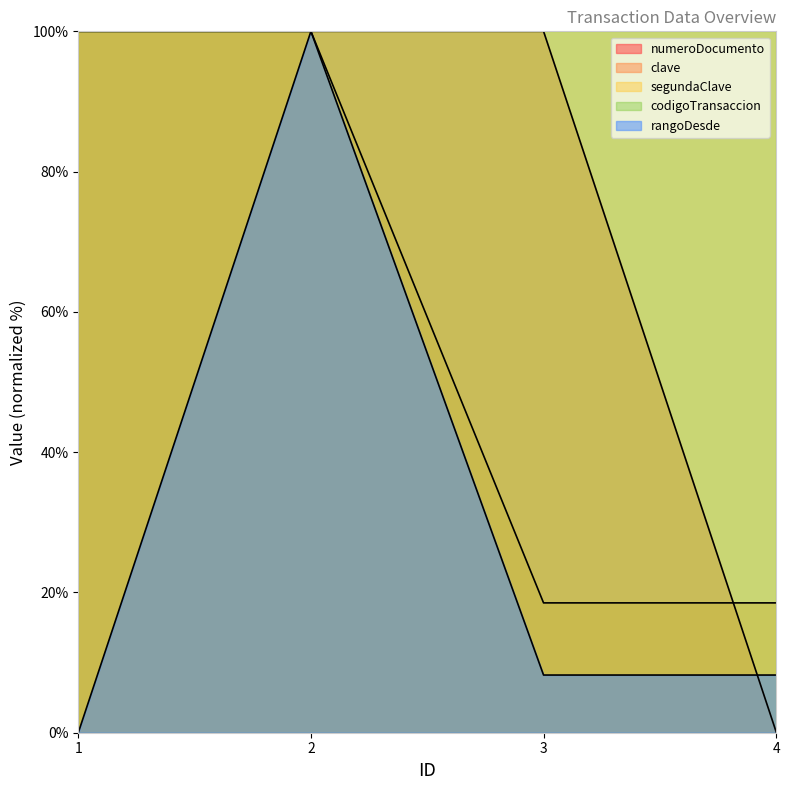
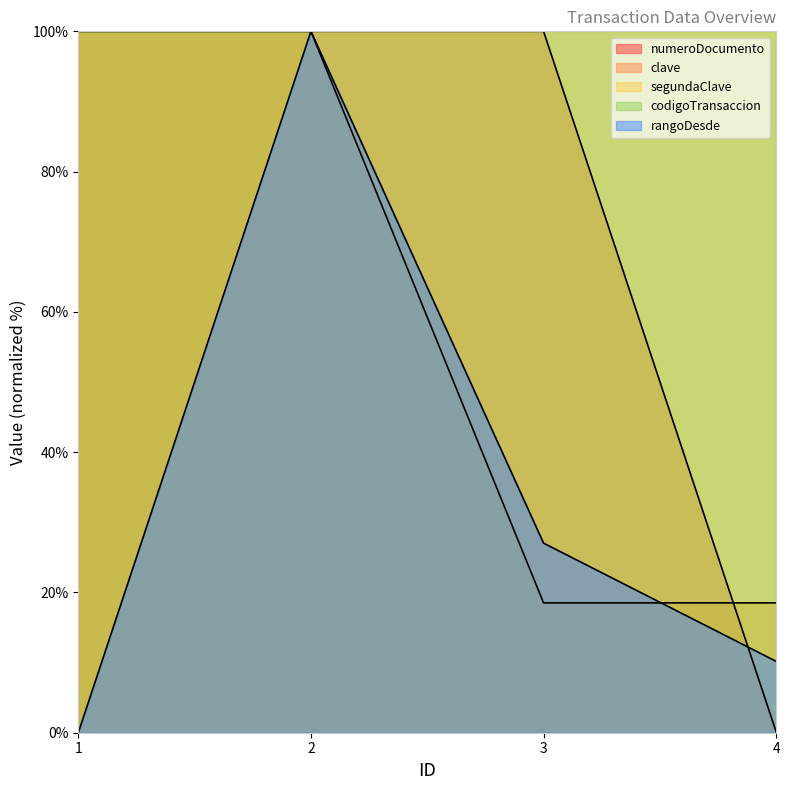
rangoDesde, 3: 8% -> 27%
rangoDesde, 4: 8% -> 10%
